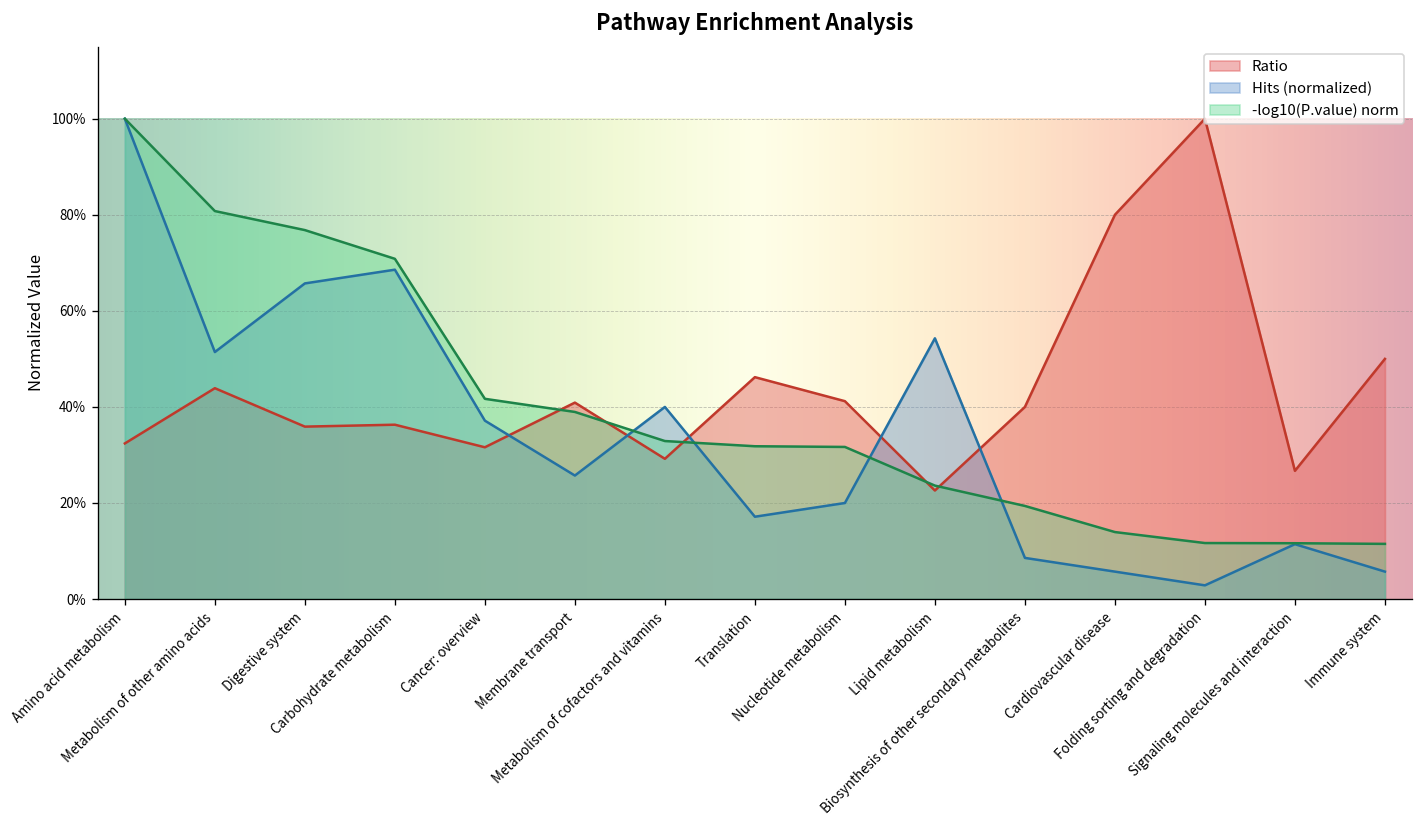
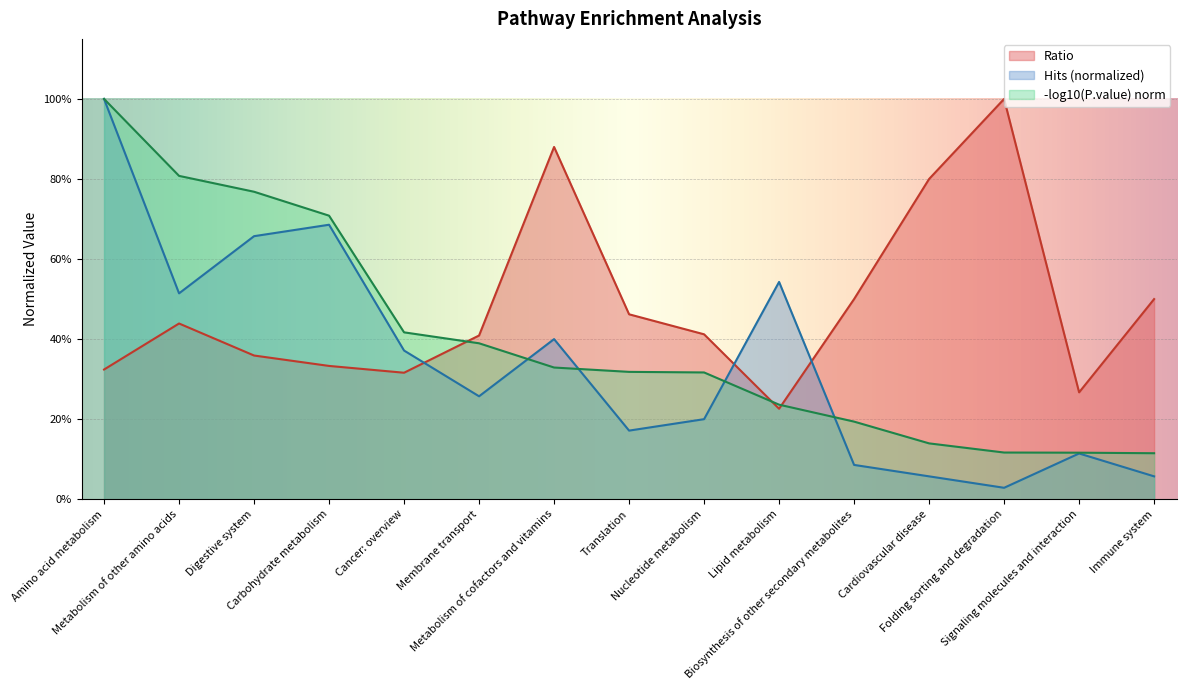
Ratio, Carbohydrate metabolism: 36% -> 33%
Ratio, Metabolism of cofactors and vitamins: 29% -> 88%
Ratio, Biosynthesis of other secondary metabolites: 40% -> 50%
